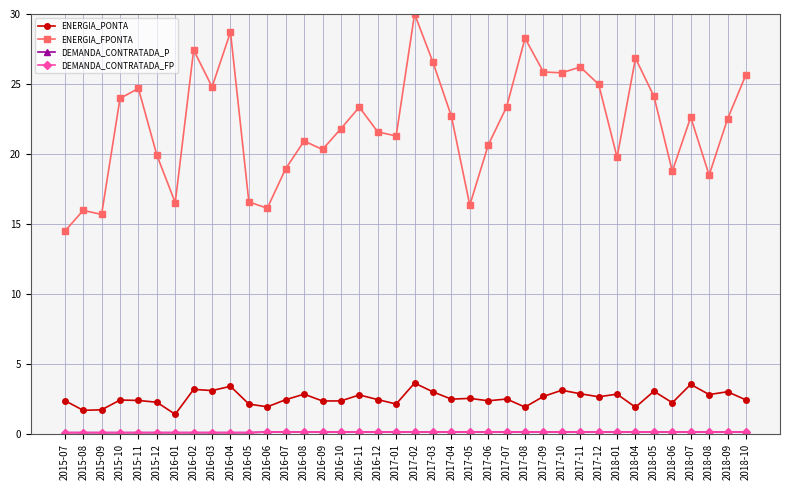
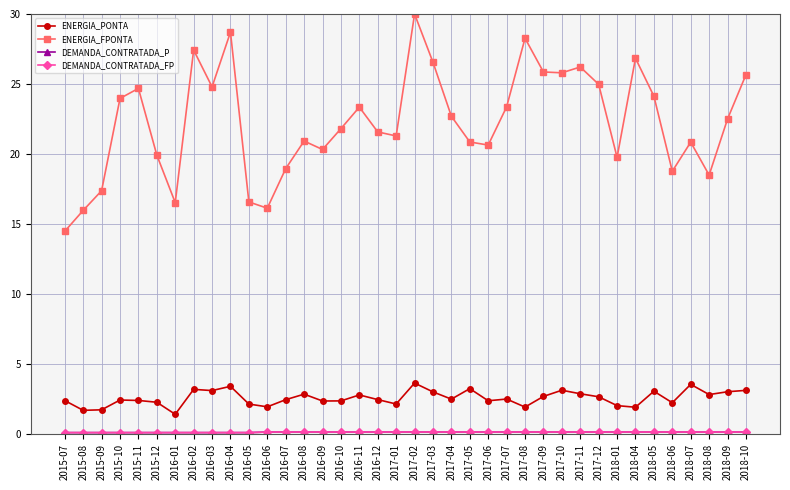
ENERGIA_FPONTA, 2015-09: 15.7 -> 17.4
ENERGIA_PONTA, 2017-05: 2.5 -> 3.2
ENERGIA_FPONTA, 2017-05: 16.3 -> 20.9
ENERGIA_PONTA, 2018-01: 2.8 -> 2.0
ENERGIA_FPONTA, 2018-07: 22.6 -> 20.8
ENERGIA_PONTA, 2018-10: 2.4 -> 3.1
